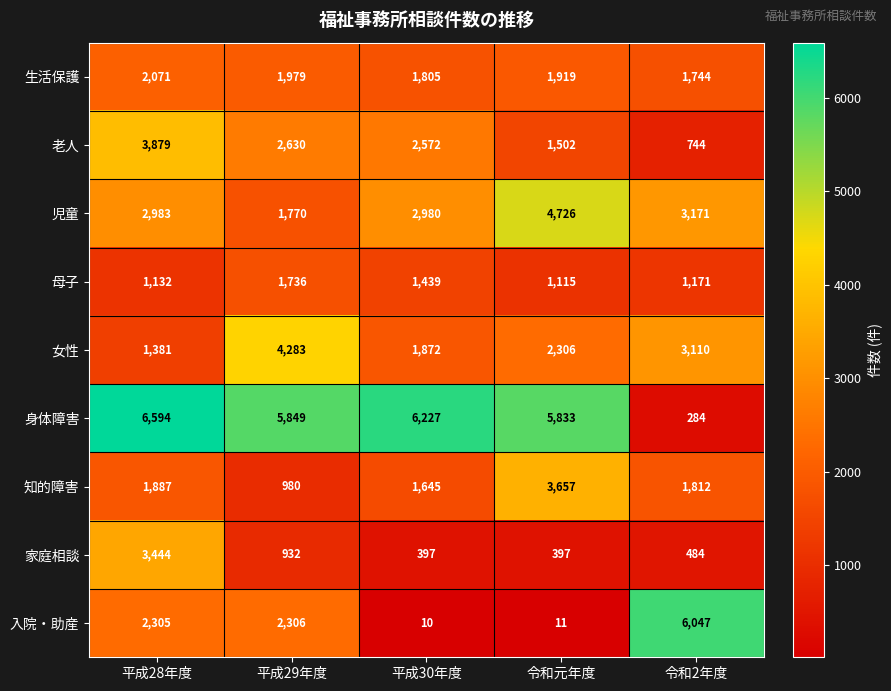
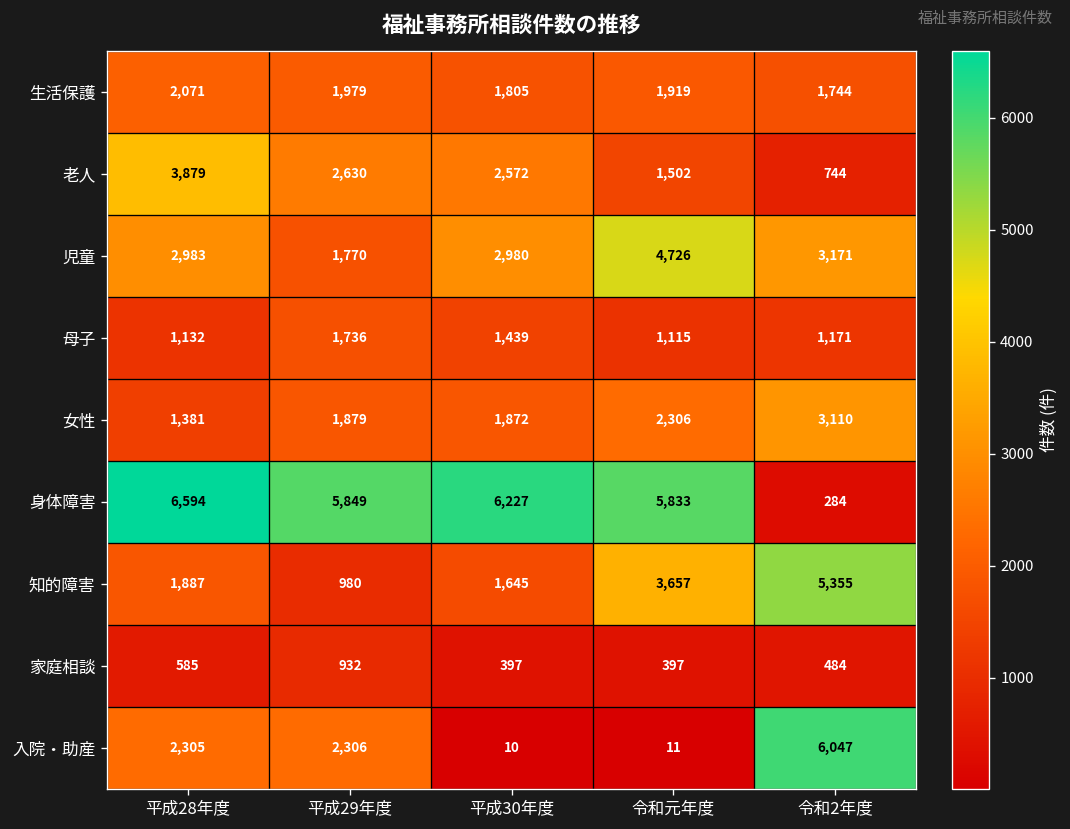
女性, 平成29年度: 4,283 -> 1,879
知的障害, 令和2年度: 1,812 -> 5,355
家庭相談, 平成28年度: 3,444 -> 585
